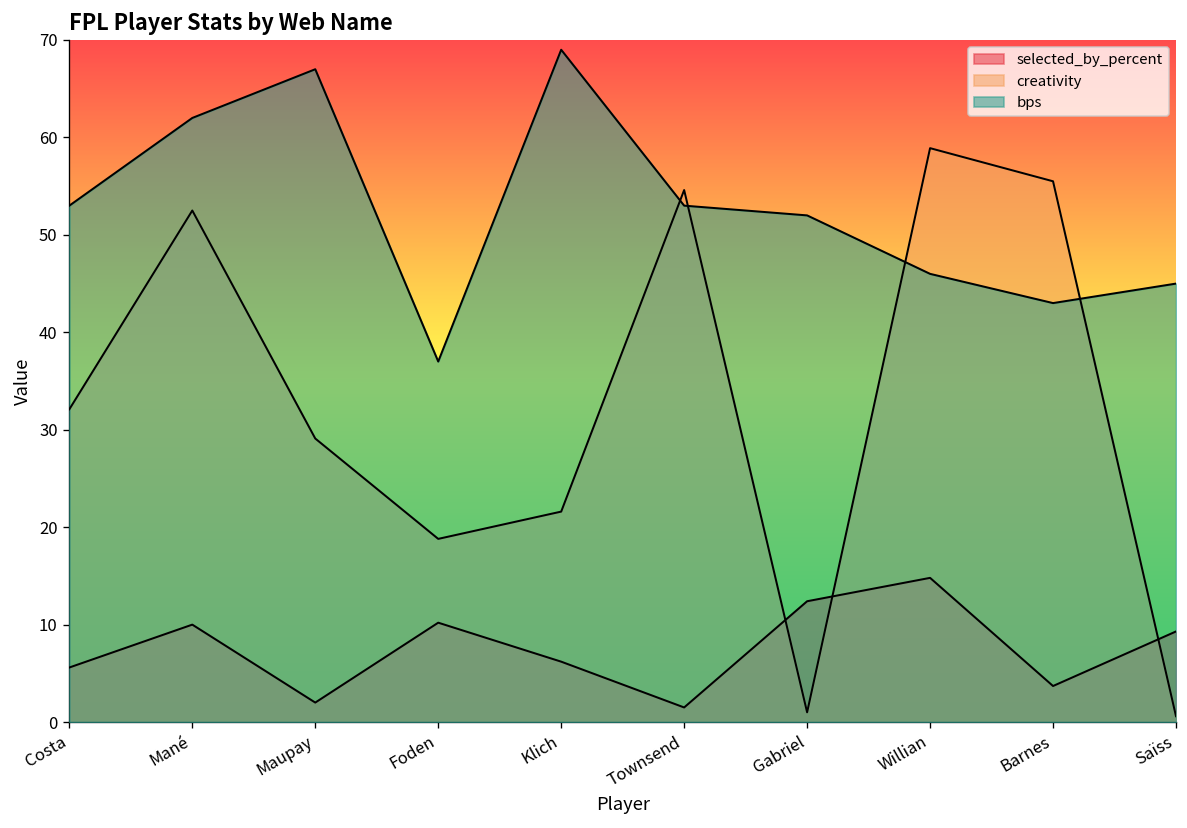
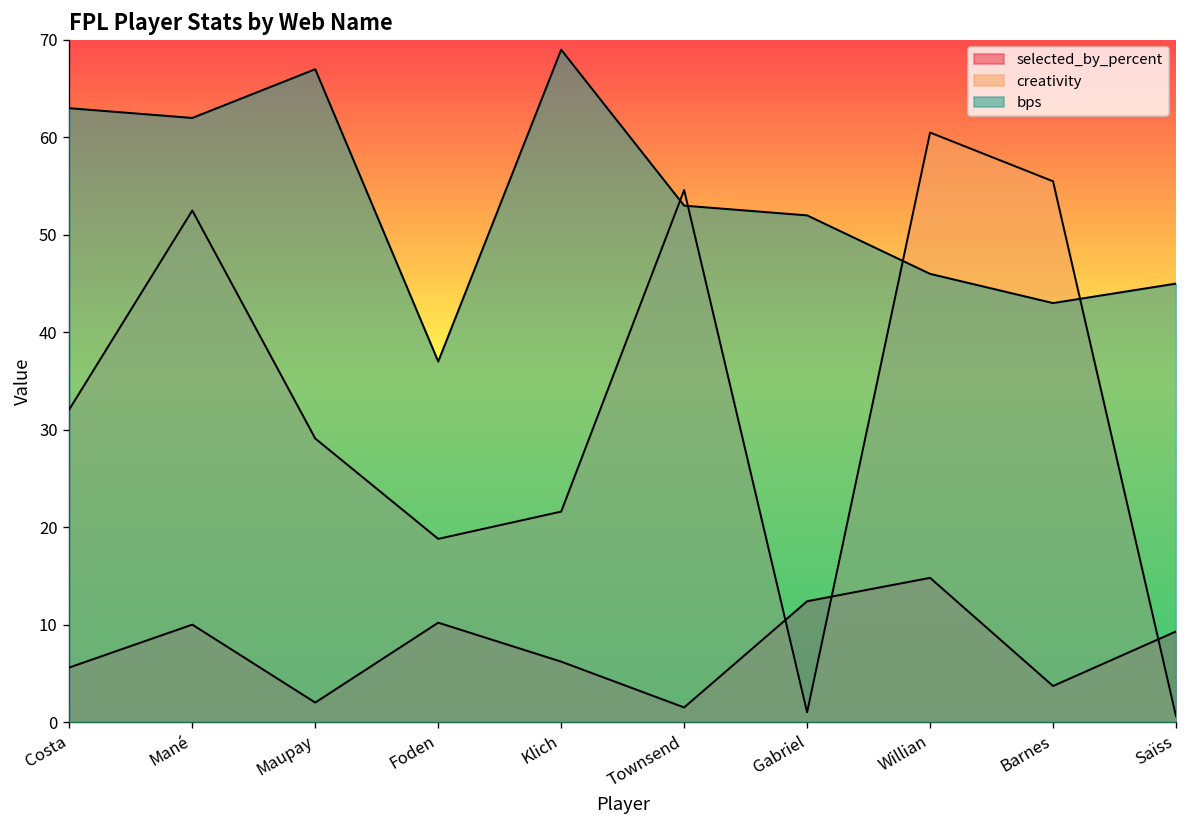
bps, Costa: 53 -> 63
creativity, Willian: 59 -> 61
